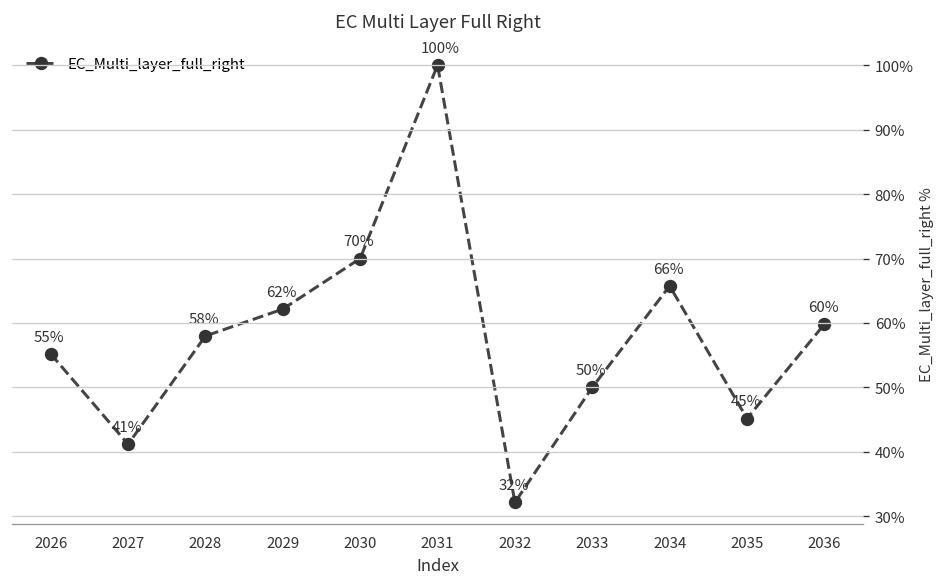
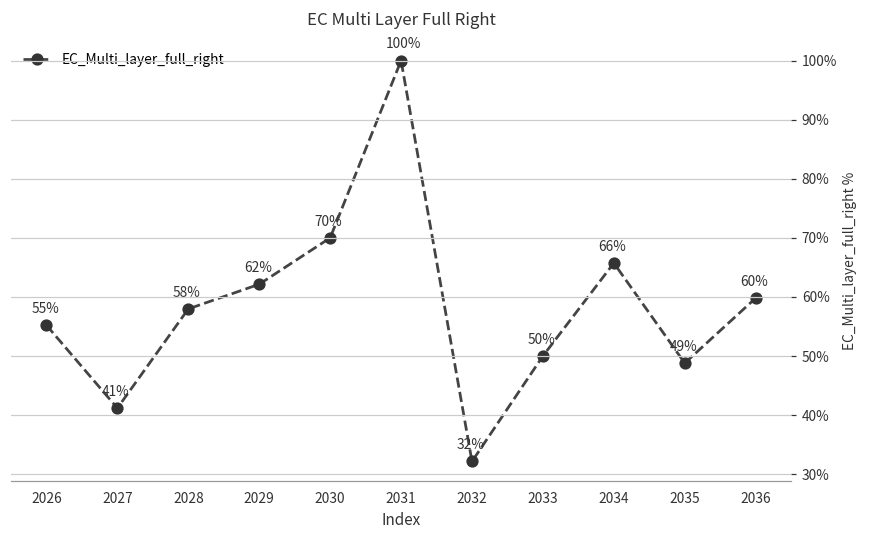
2035: 45% -> 49%
